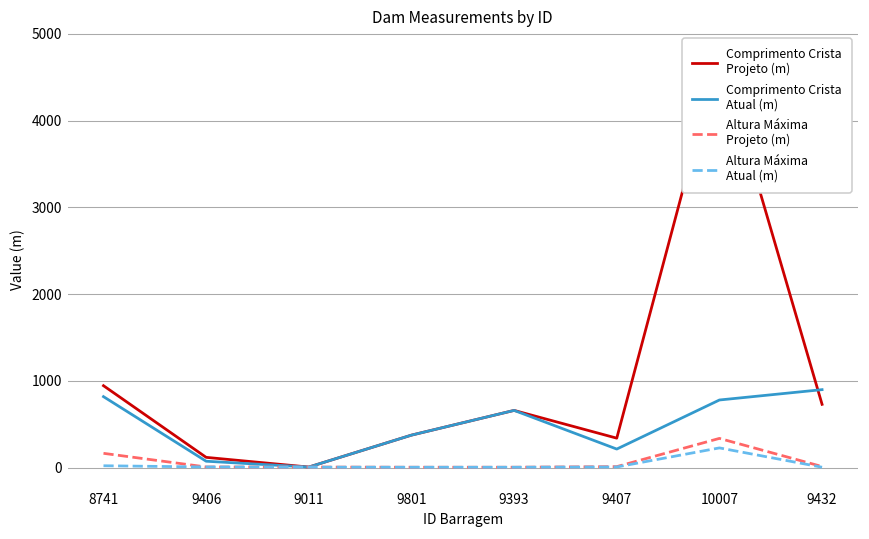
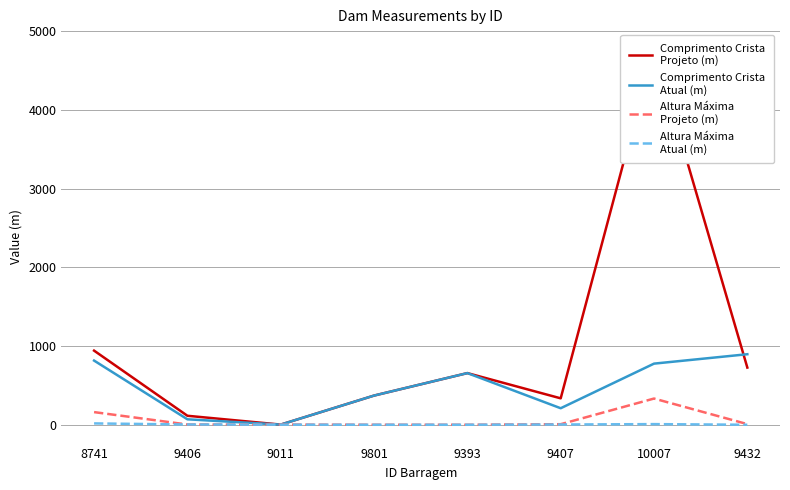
Altura Máxima Atual (m), 10007: 200 -> 0
